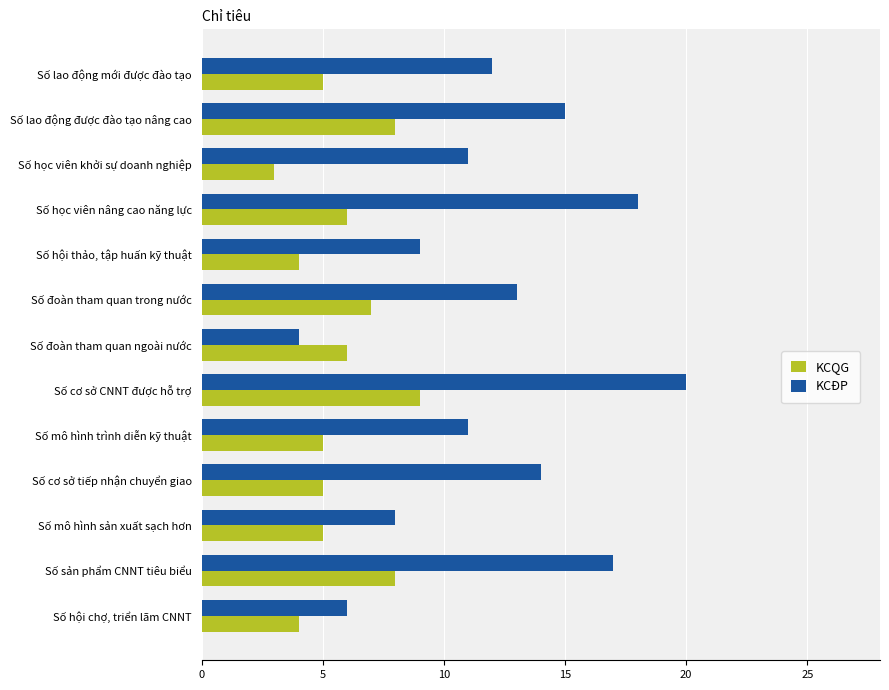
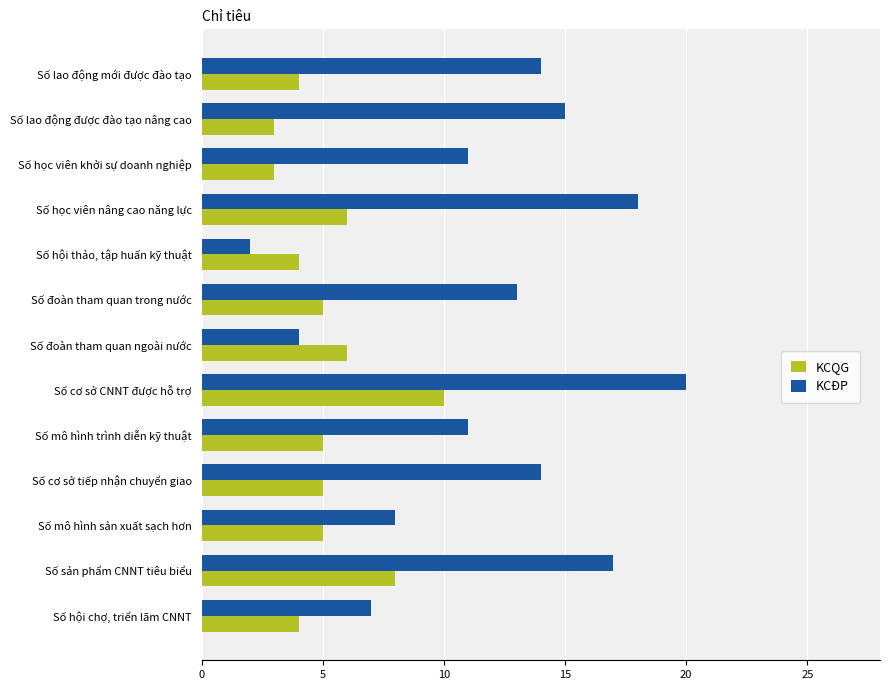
KCĐP, Số lao động mới được đào tạo: 12 -> 14
KCQG, Số lao động mới được đào tạo: 5 -> 4
KCQG, Số lao động được đào tạo nâng cao: 8 -> 3
KCĐP, Số hội thảo, tập huấn kỹ thuật: 9 -> 2
KCQG, Số đoàn tham quan trong nước: 7 -> 5
KCQG, Số cơ sở CNNT được hỗ trợ: 9 -> 10
KCĐP, Số hội chợ, triển lãm CNNT: 6 -> 7
